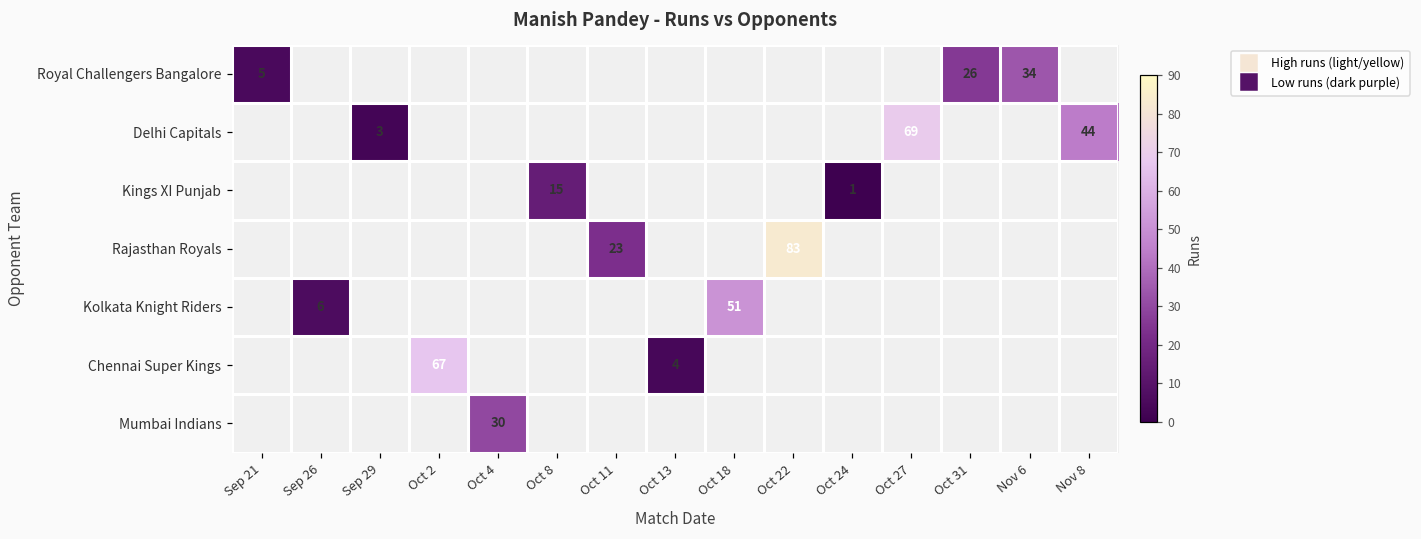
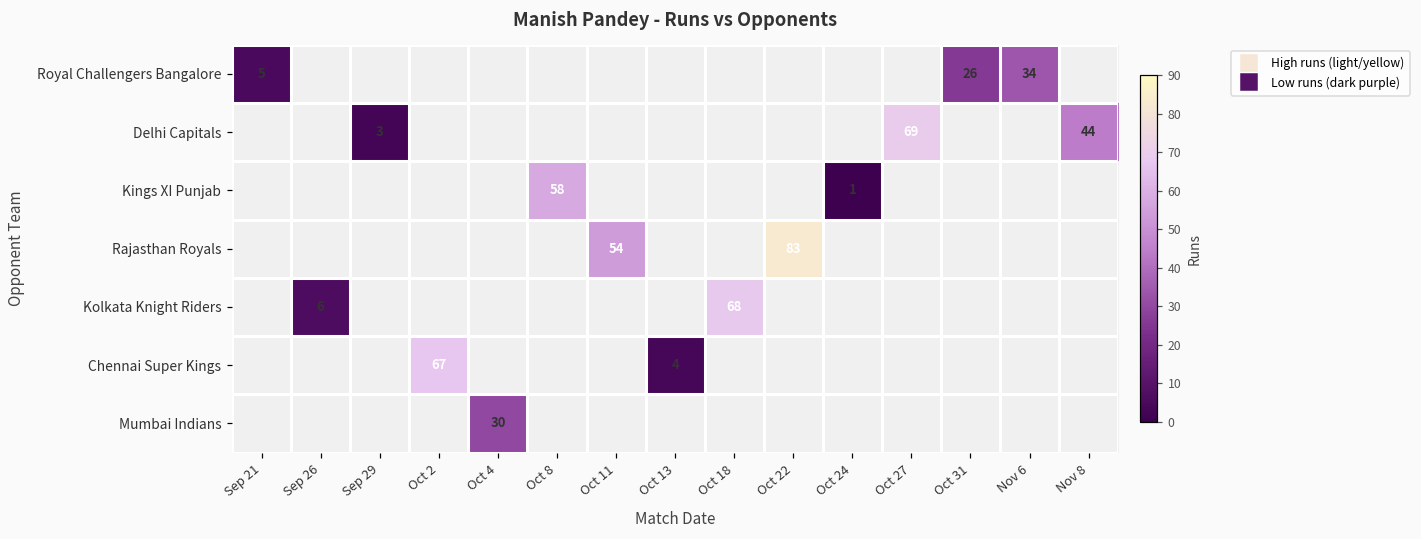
Kings XI Punjab, Oct 8: 15 -> 58
Rajasthan Royals, Oct 11: 23 -> 54
Kolkata Knight Riders, Oct 18: 51 -> 68
